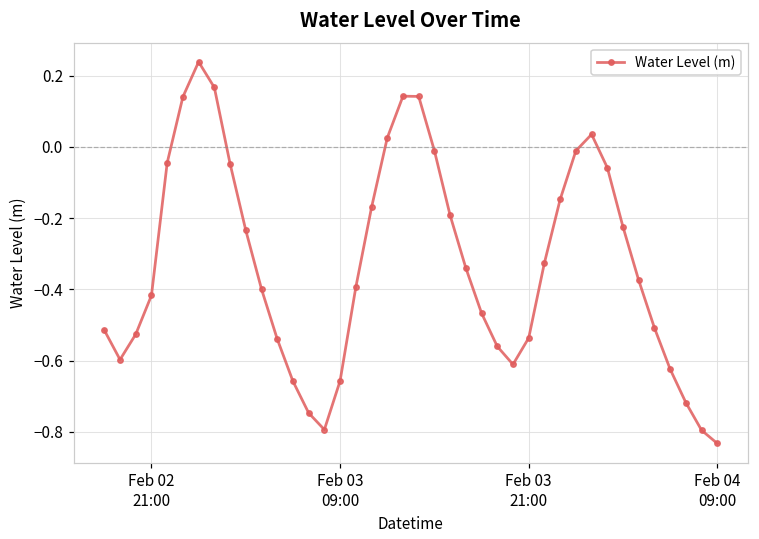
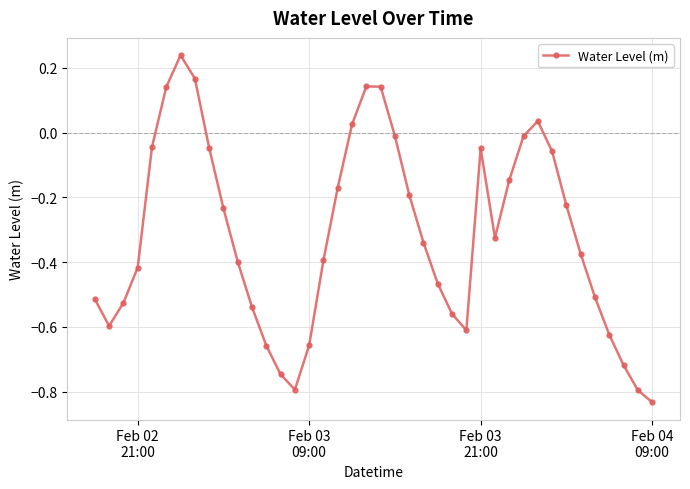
Feb 03 21:00: -0.54 -> -0.05
